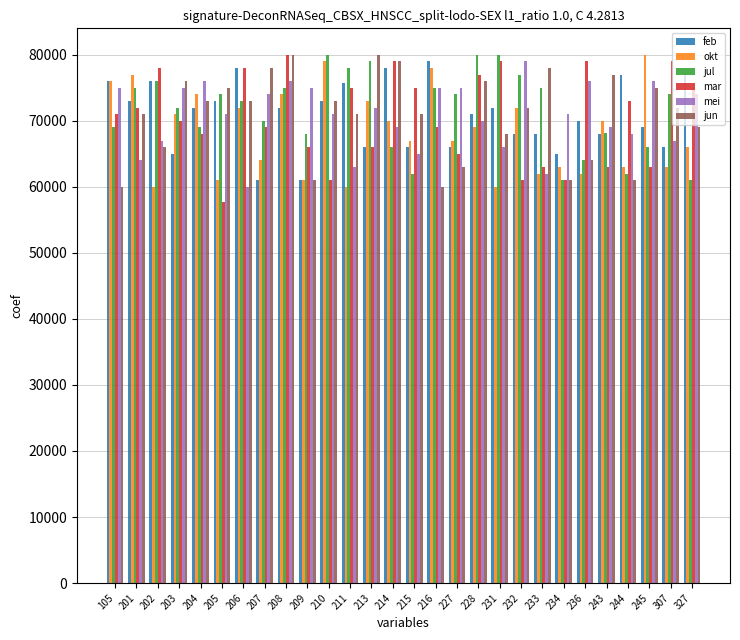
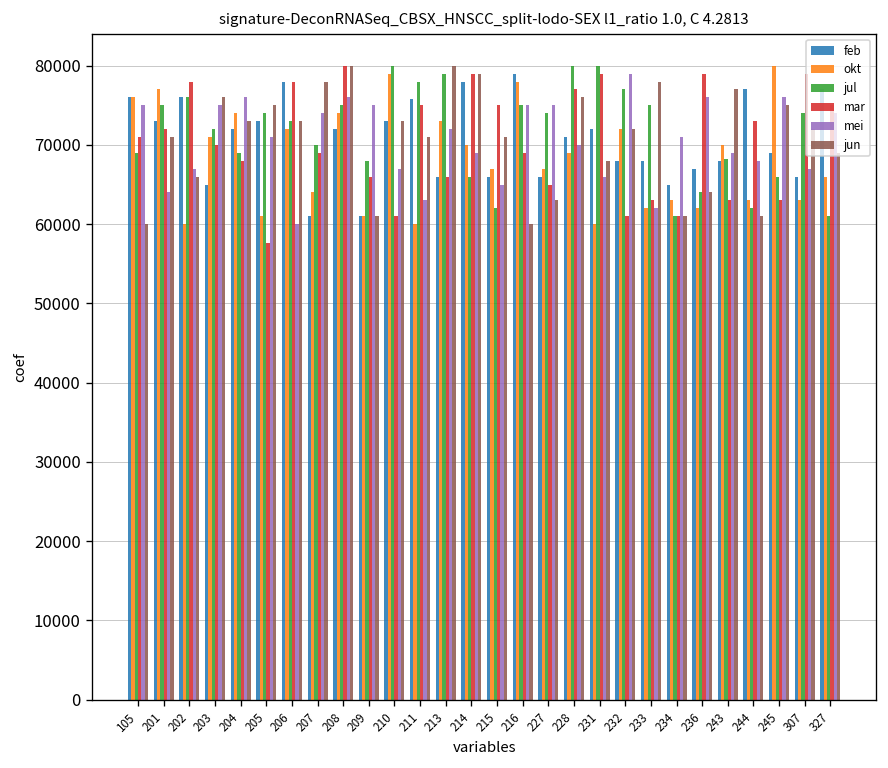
mei, 210: 71000 -> 67000
feb, 236: 70000 -> 67000
